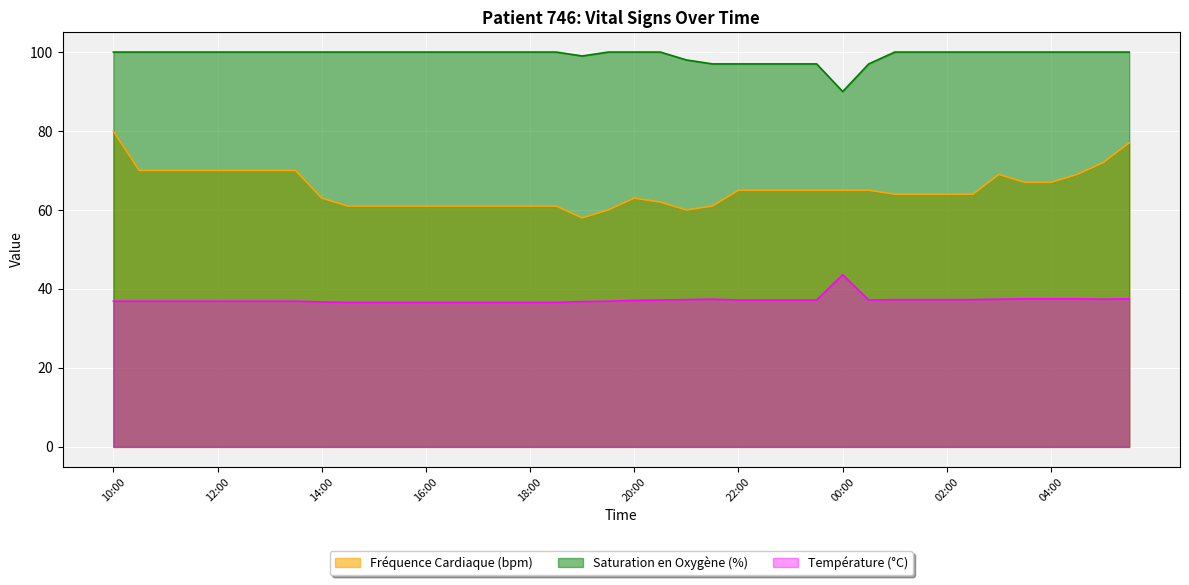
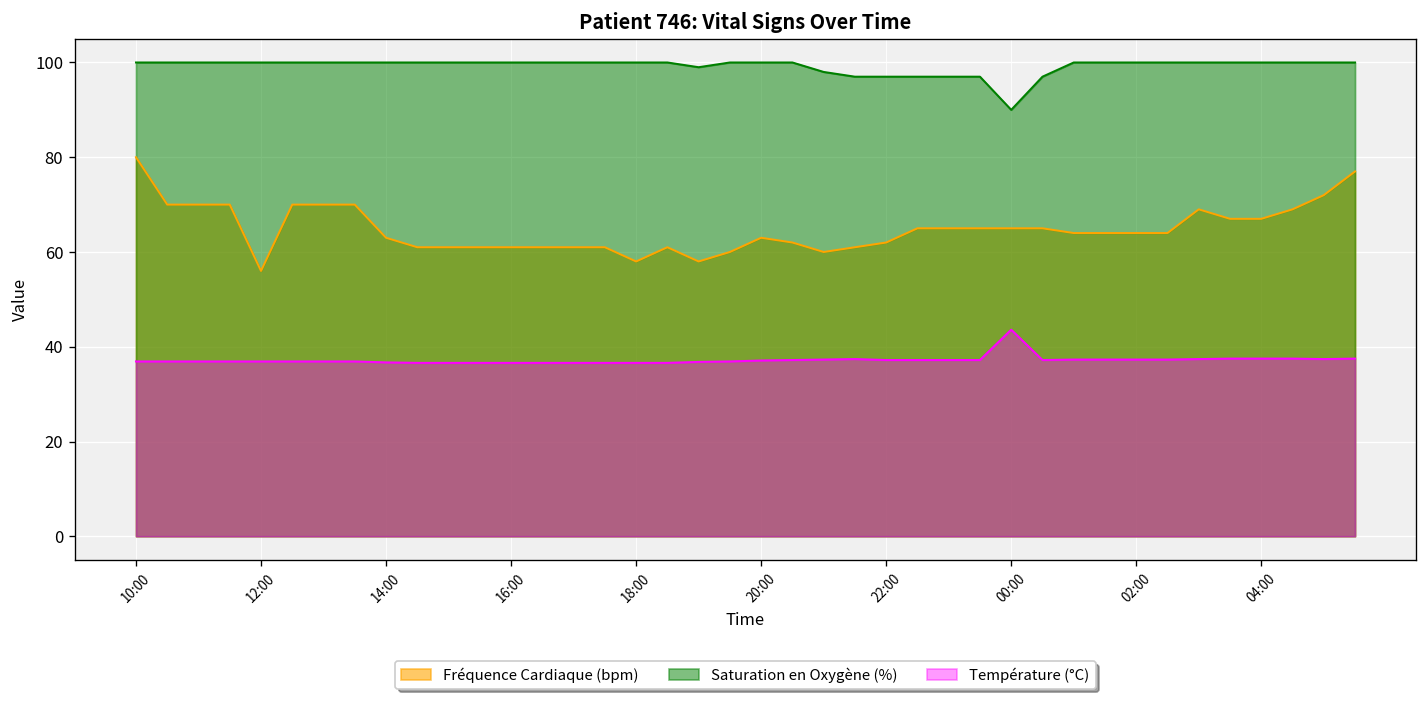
Fréquence Cardiaque (bpm), 12:00: 70 -> 56
Fréquence Cardiaque (bpm), 18:00: 61 -> 58
Fréquence Cardiaque (bpm), 22:00: 65 -> 62
